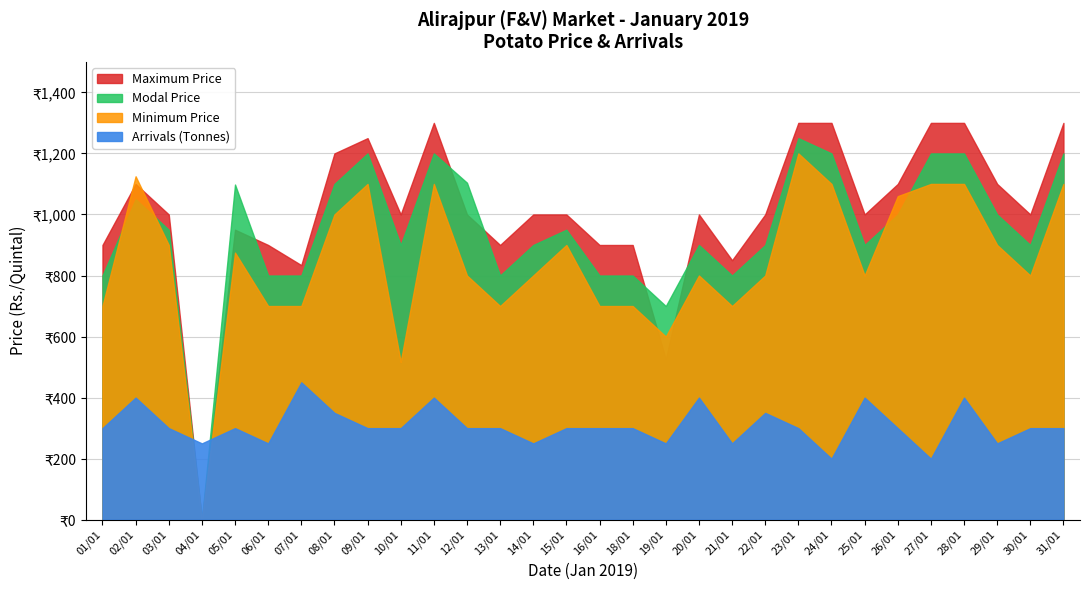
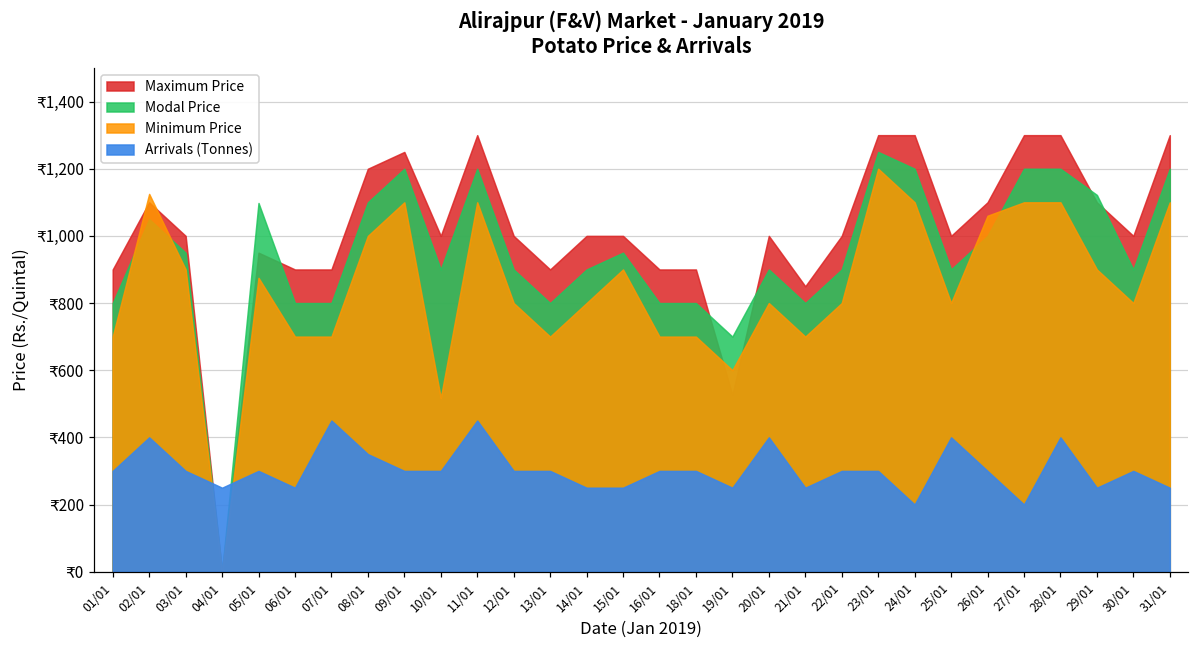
Maximum Price, 07/01: ₹830 -> ₹900
Arrivals (Tonnes), 11/01: ₹400 -> ₹450
Modal Price, 12/01: ₹1,100 -> ₹900
Arrivals (Tonnes), 15/01: ₹300 -> ₹250
Arrivals (Tonnes), 22/01: ₹350 -> ₹300
Modal Price, 29/01: ₹1,000 -> ₹1,120
Arrivals (Tonnes), 31/01: ₹300 -> ₹250
